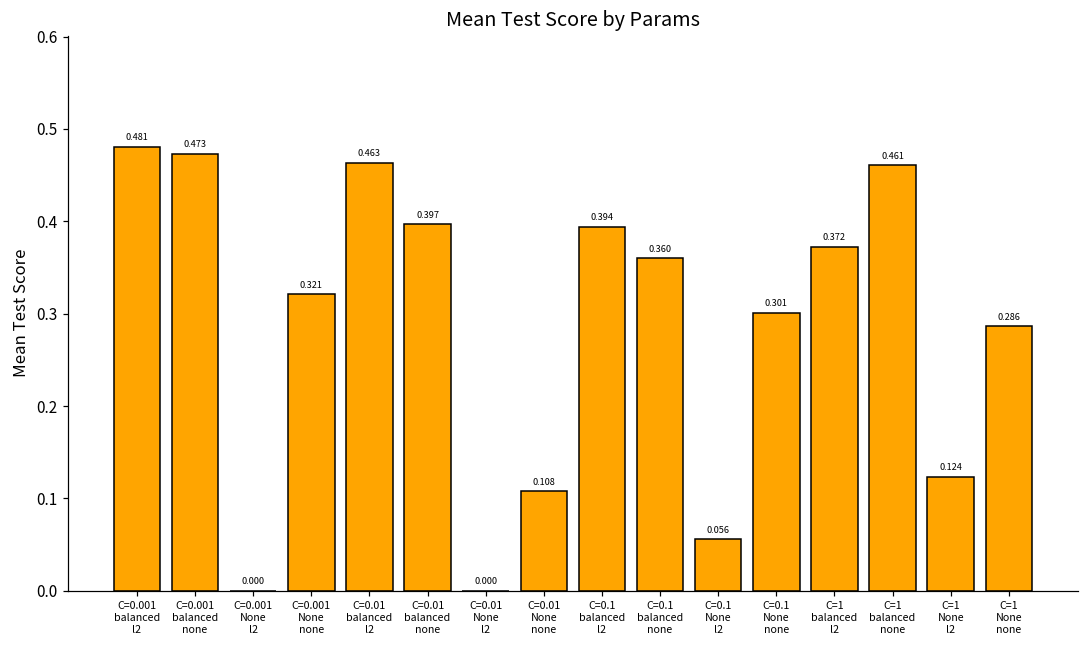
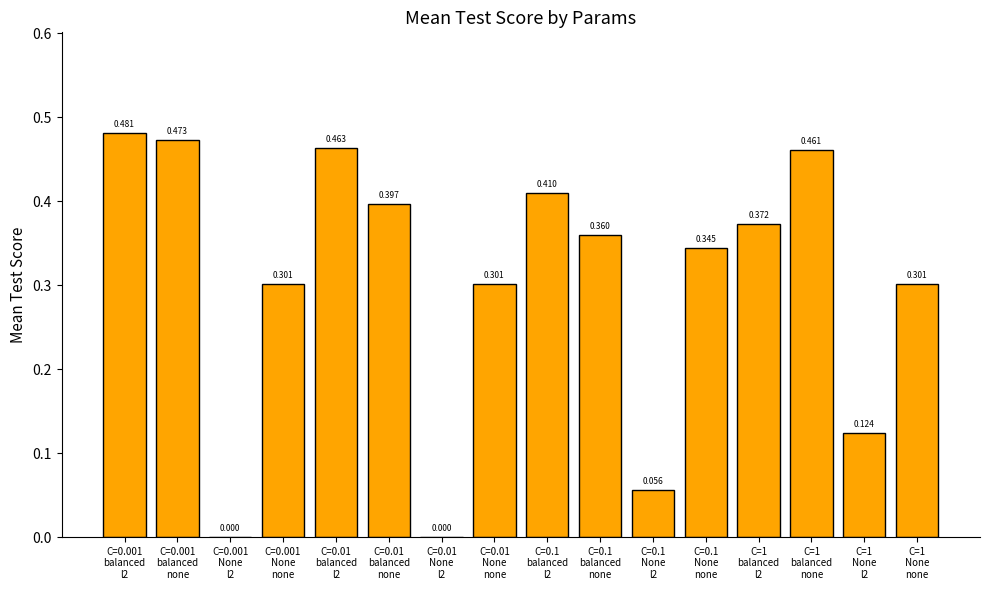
C=0.001 None none: 0.321 -> 0.301
C=0.01 None none: 0.108 -> 0.301
C=0.1 balanced l2: 0.394 -> 0.410
C=0.1 None none: 0.301 -> 0.345
C=1 None none: 0.286 -> 0.301
